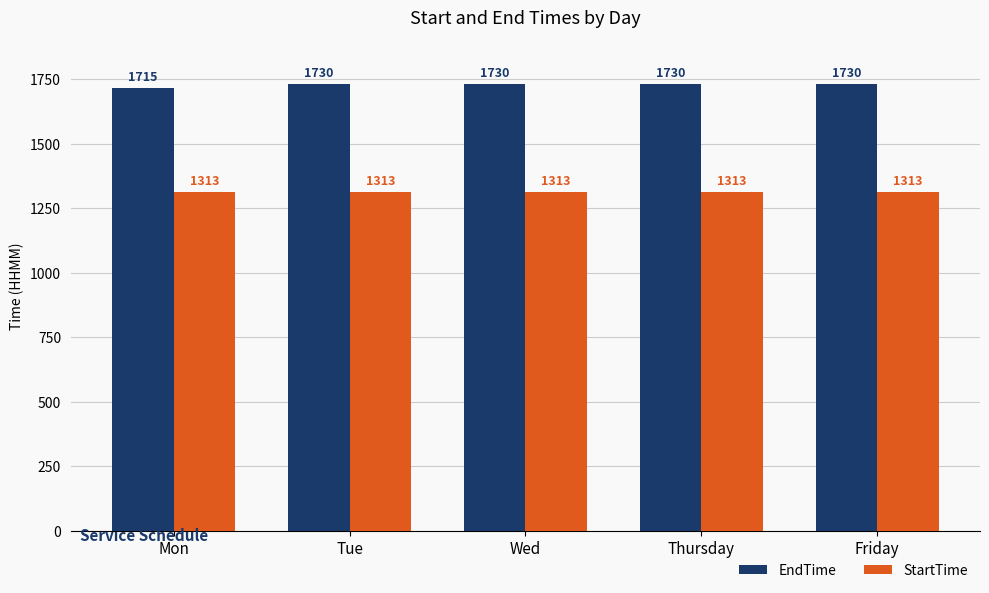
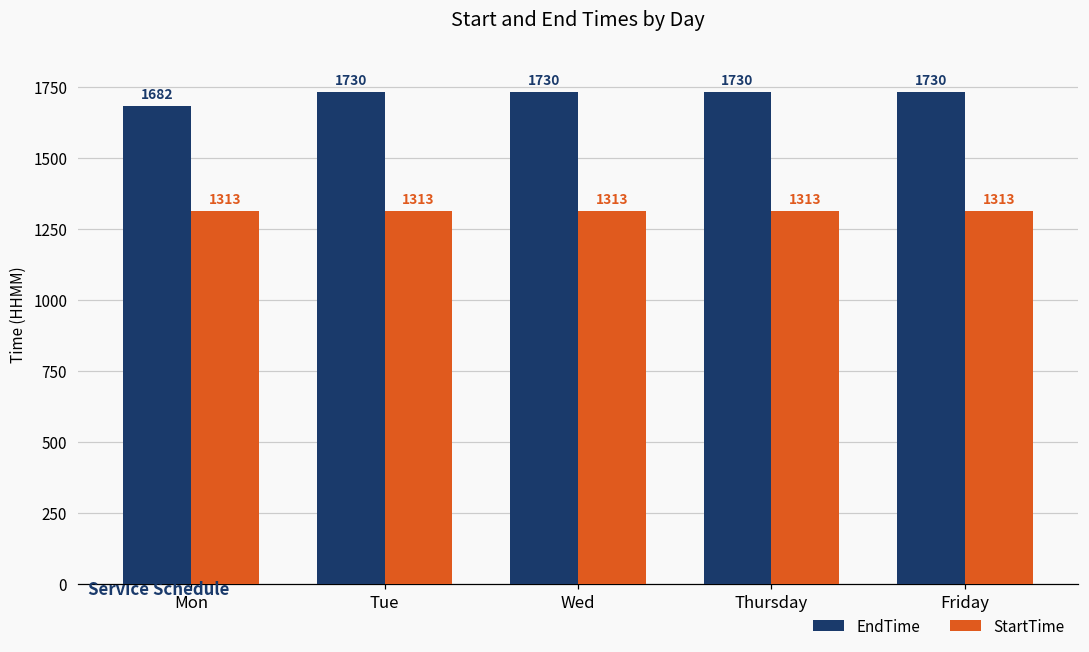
EndTime, Mon: 1715 -> 1682
